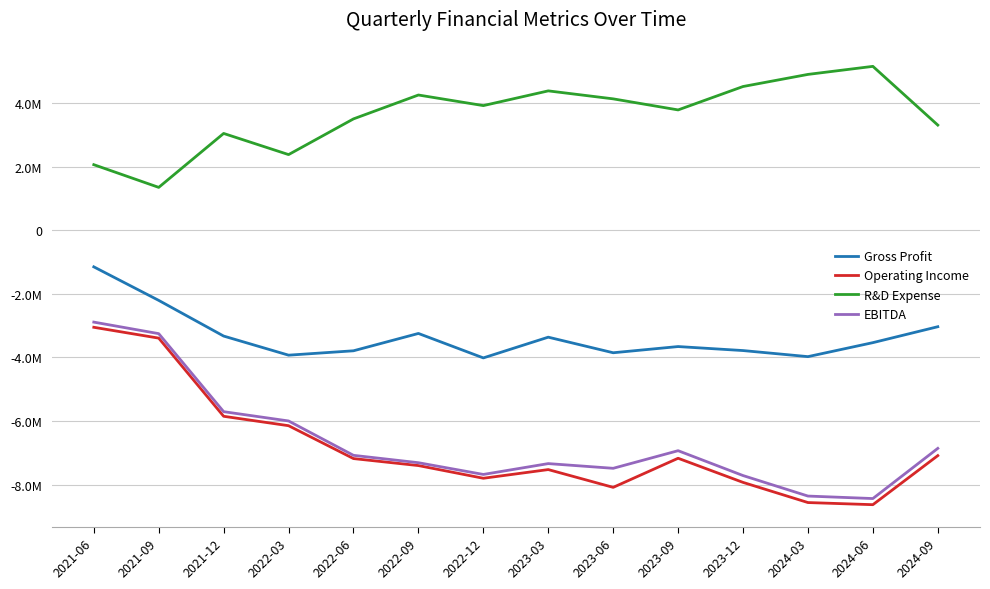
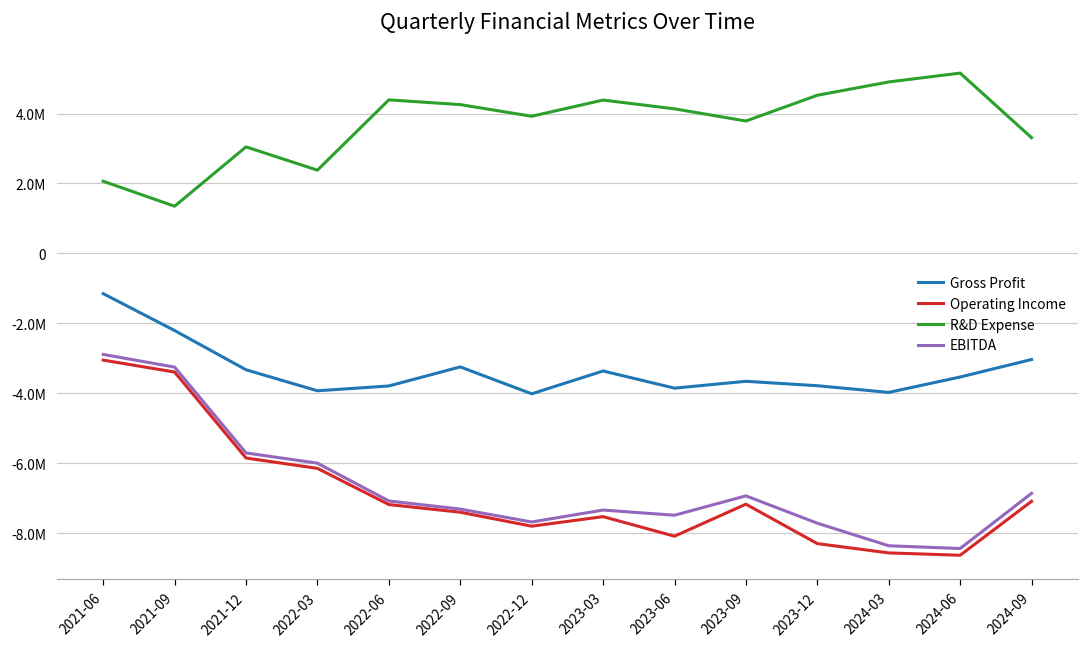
R&D Expense, 2022-06: 3500000 -> 4400000
Operating Income, 2023-12: -7900000 -> -8300000
